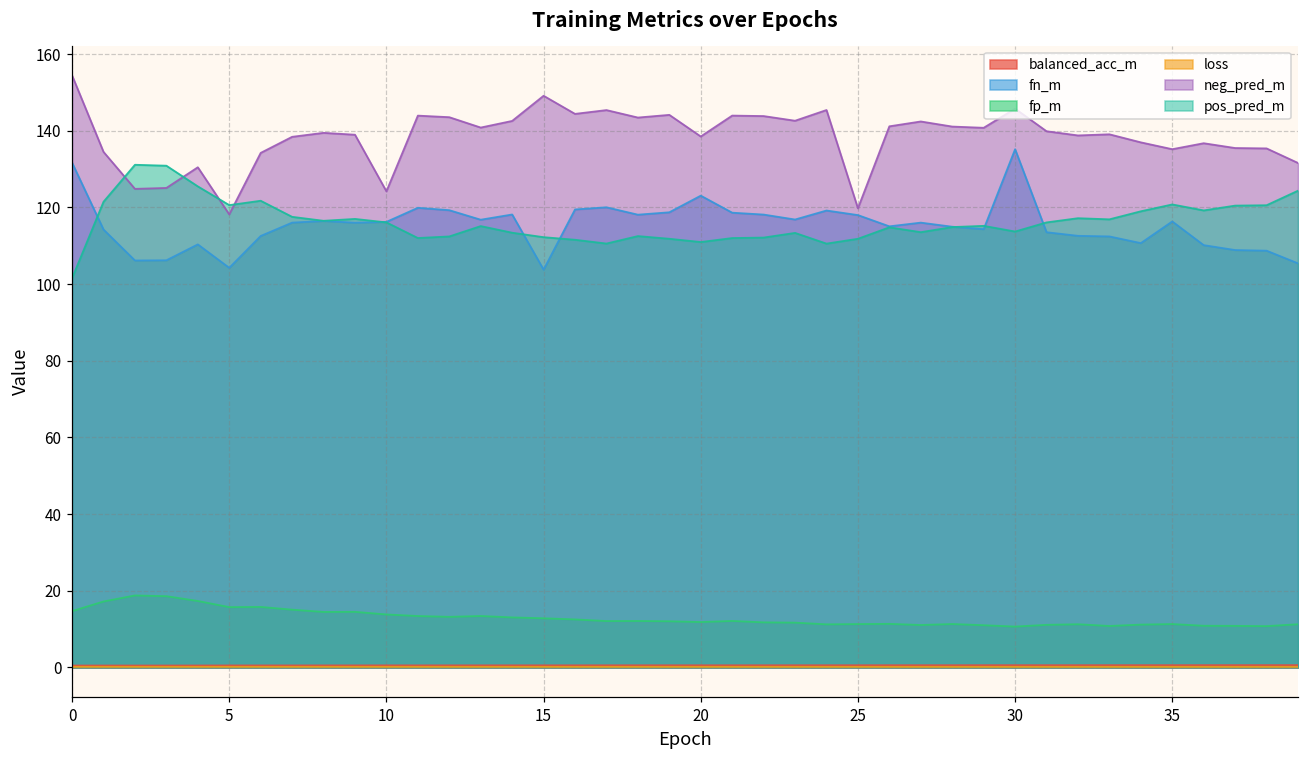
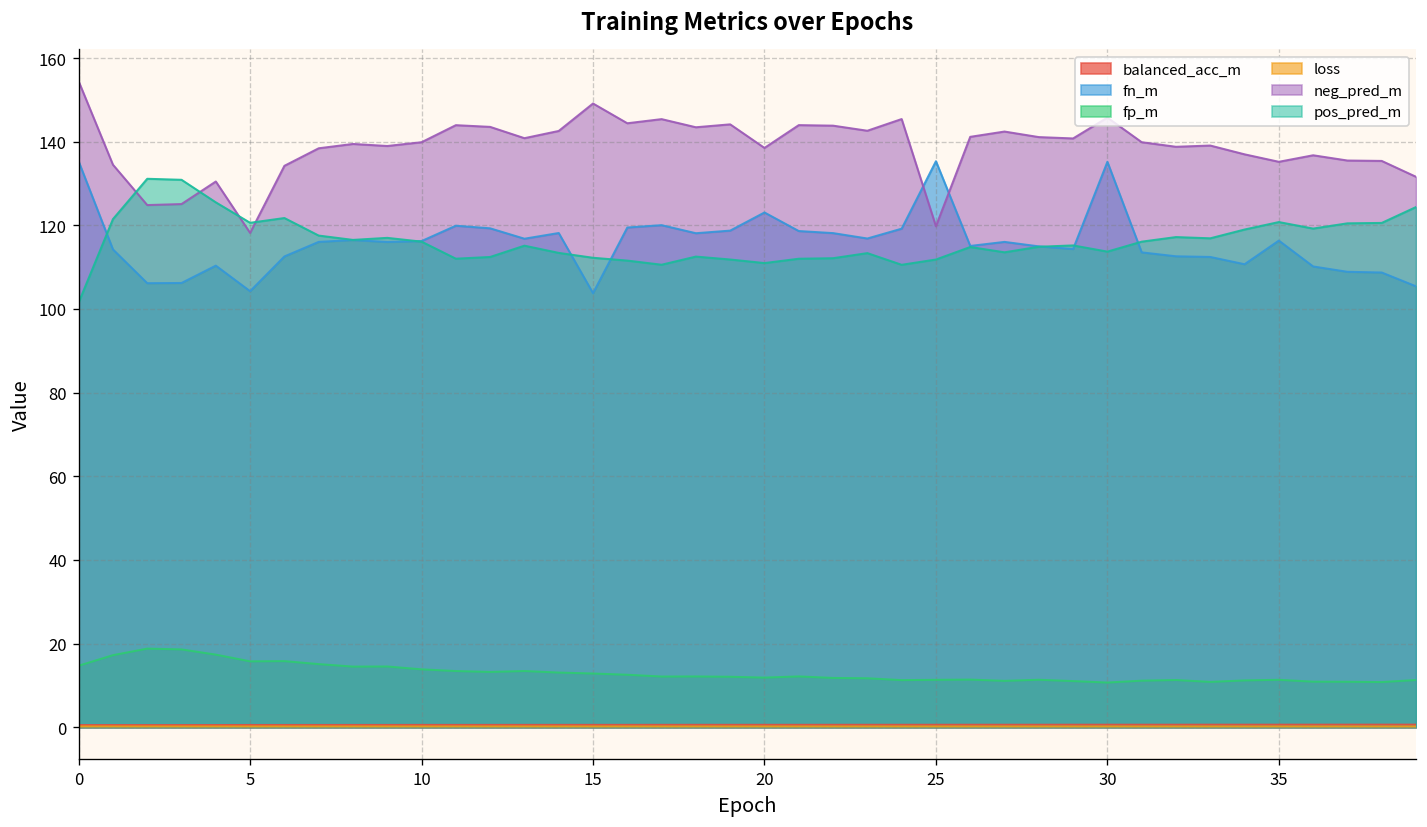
fn_m, 0: 132 -> 135
neg_pred_m, 10: 124 -> 140
fn_m, 25: 118 -> 135
